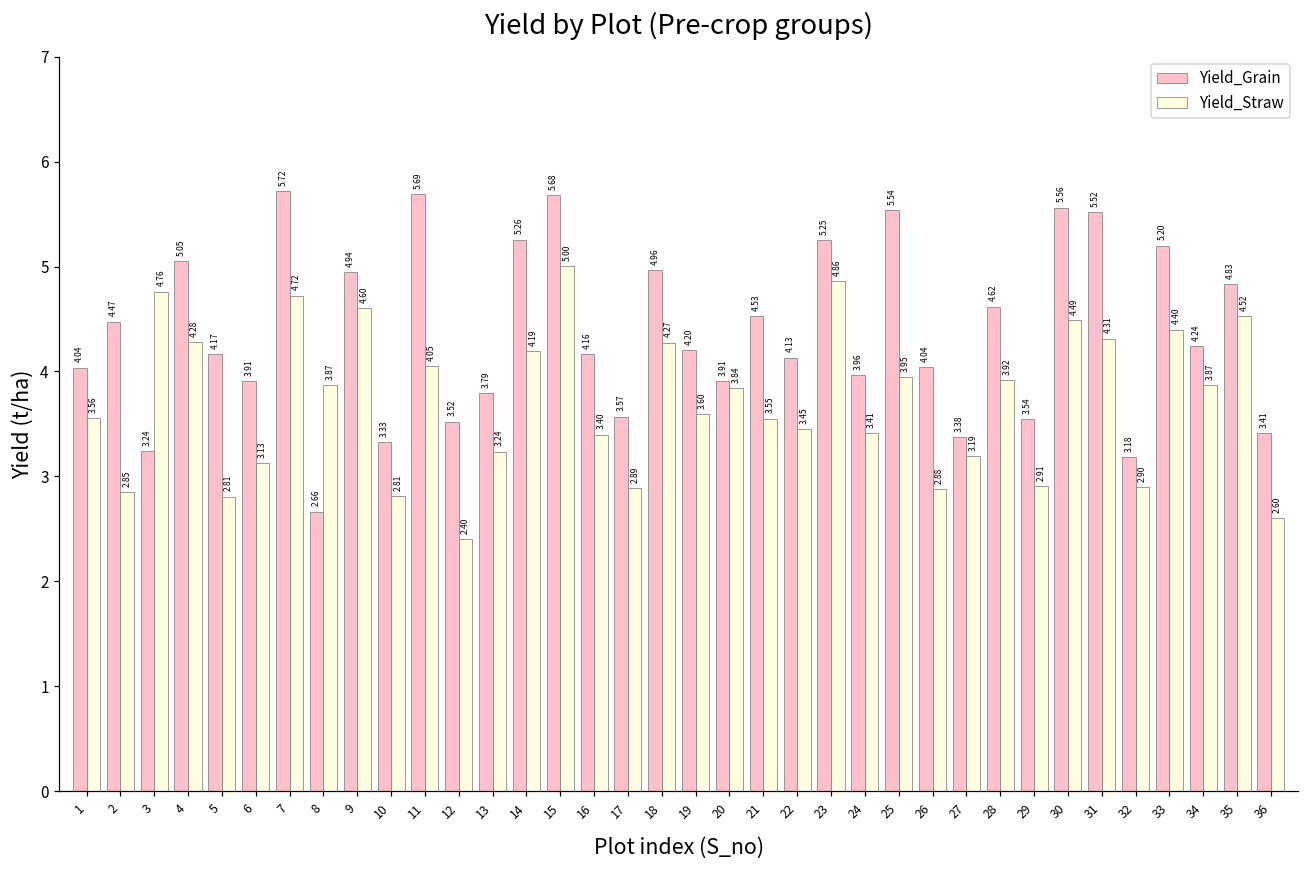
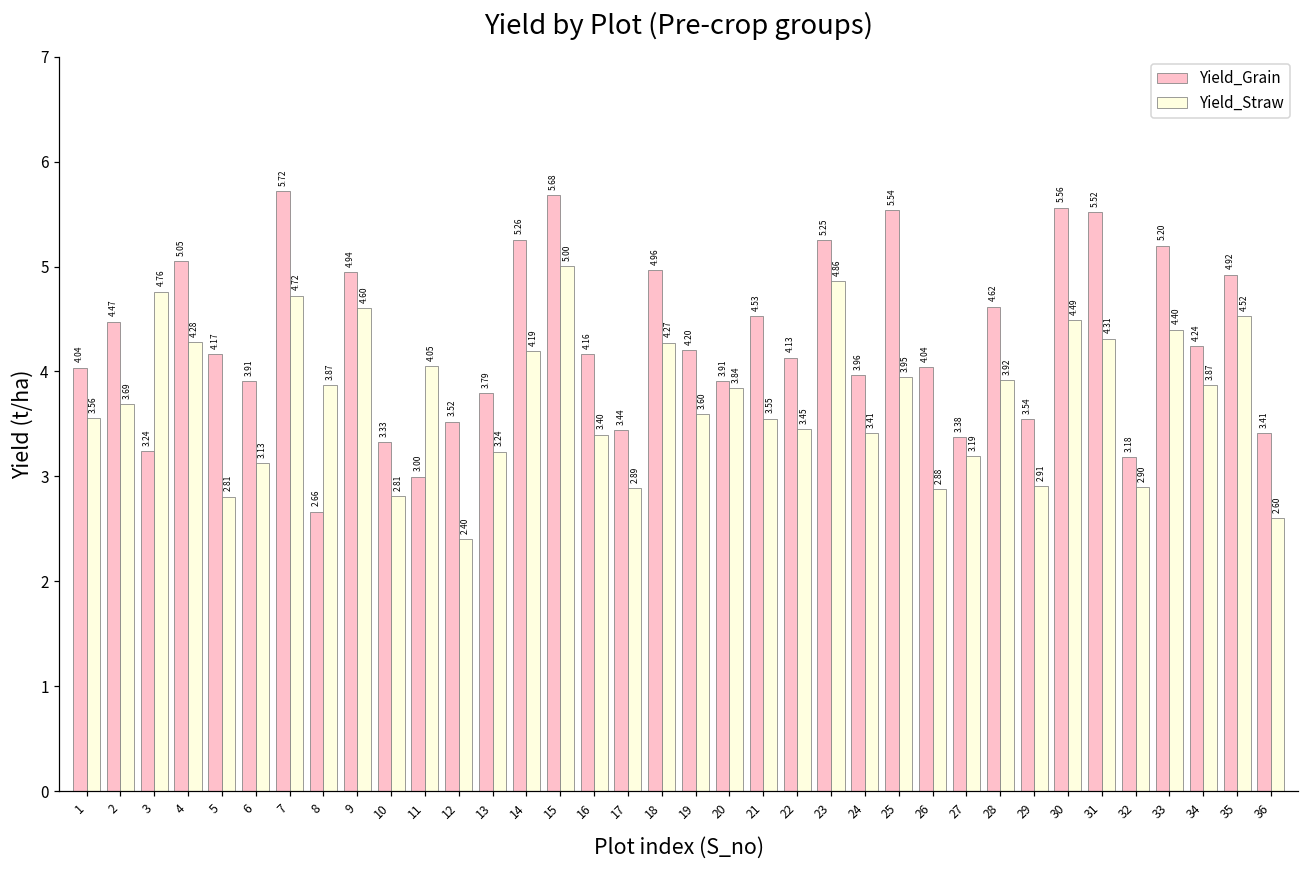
Yield_Straw, 2: 2.85 -> 3.69
Yield_Grain, 11: 5.69 -> 3.00
Yield_Grain, 17: 3.57 -> 3.44
Yield_Grain, 35: 4.83 -> 4.92
